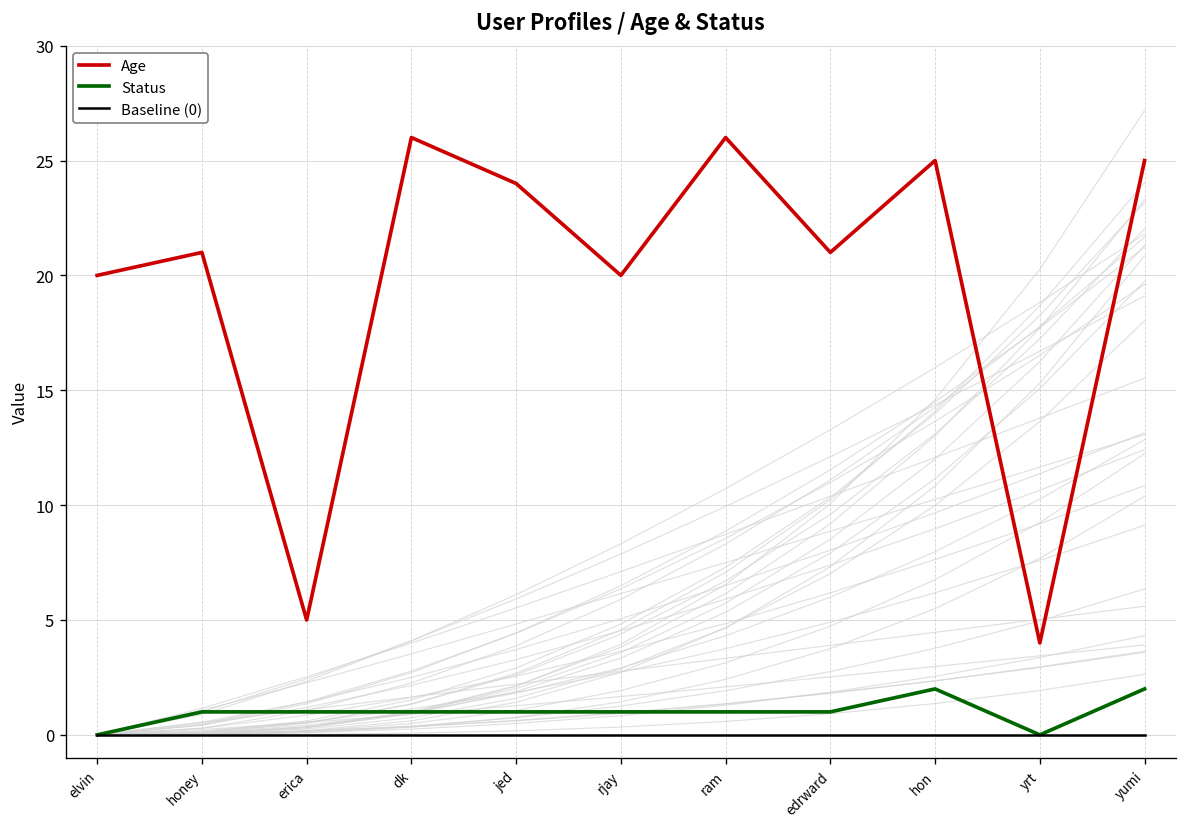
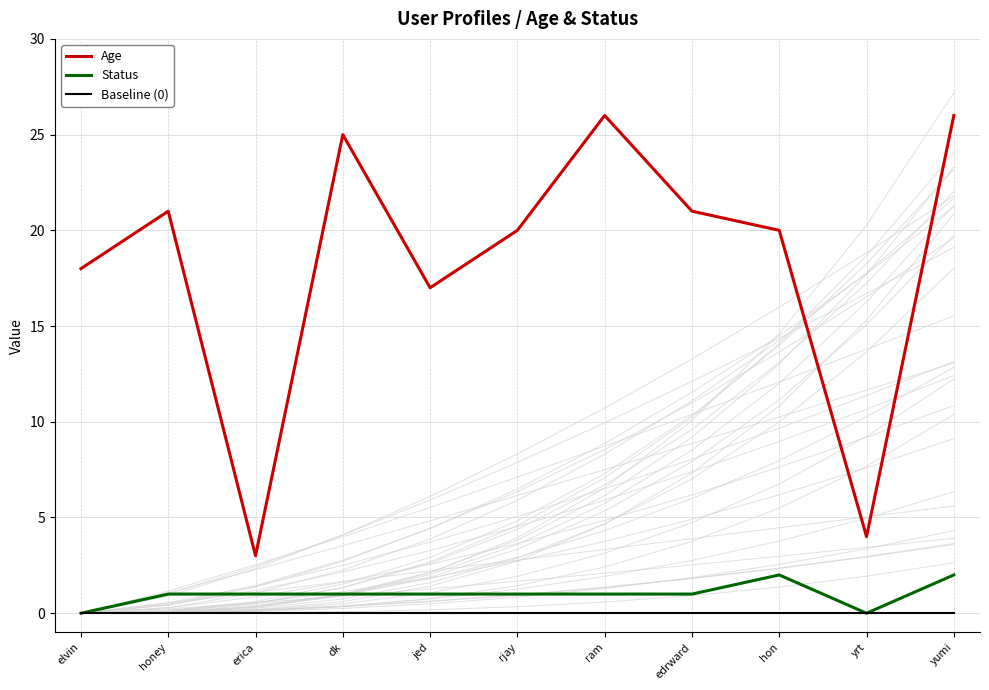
Age, elvin: 20 -> 18
Age, erica: 5 -> 3
Age, dk: 26 -> 25
Age, jed: 24 -> 17
Age, hon: 25 -> 20
Age, yumi: 25 -> 26
